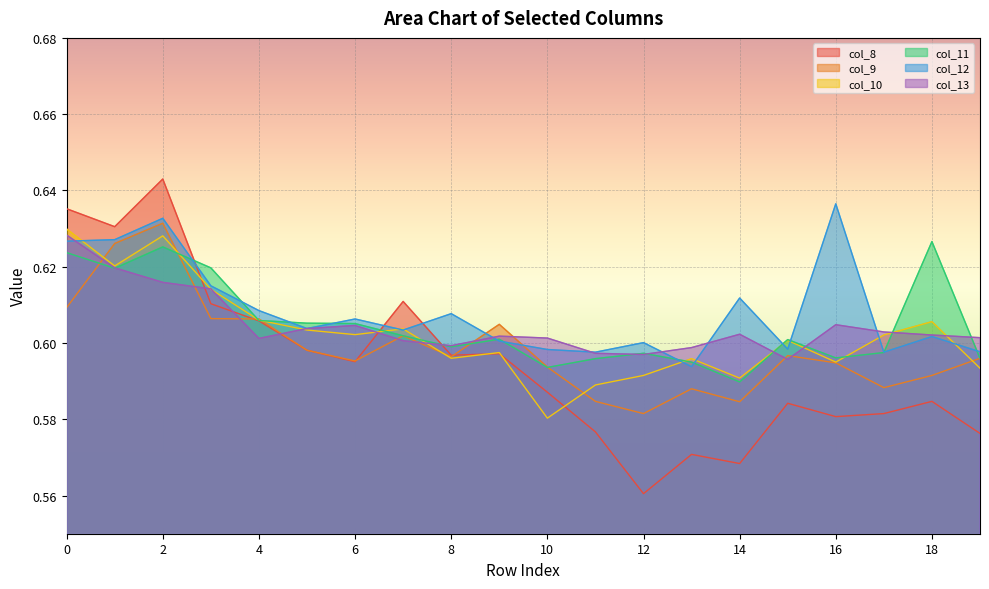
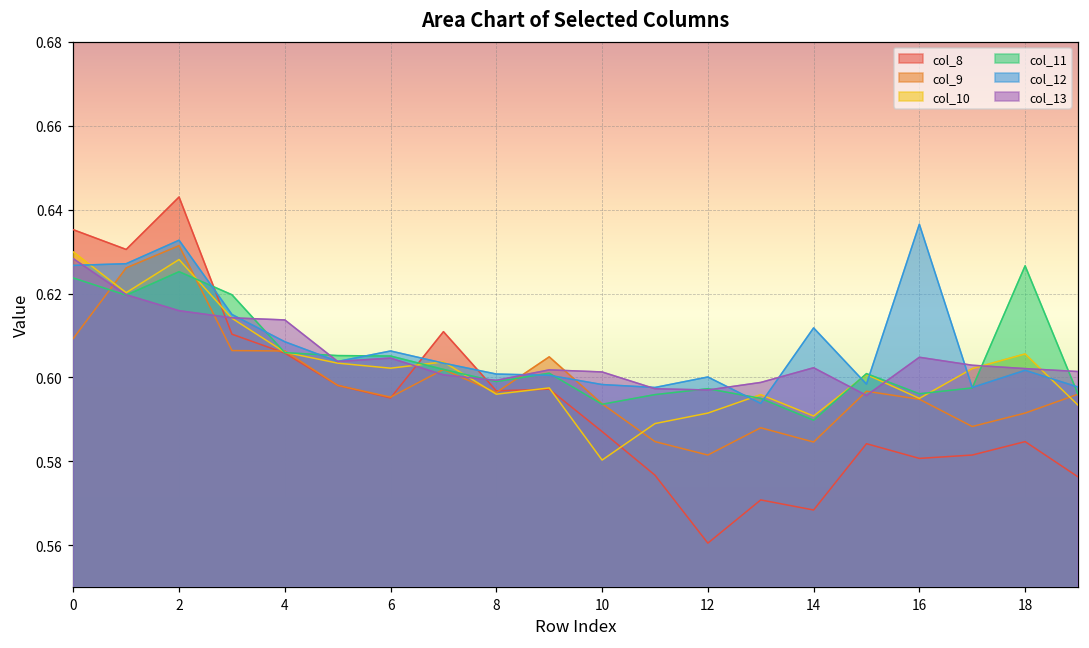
col_13, 4: 0.601 -> 0.614
col_12, 8: 0.608 -> 0.601
